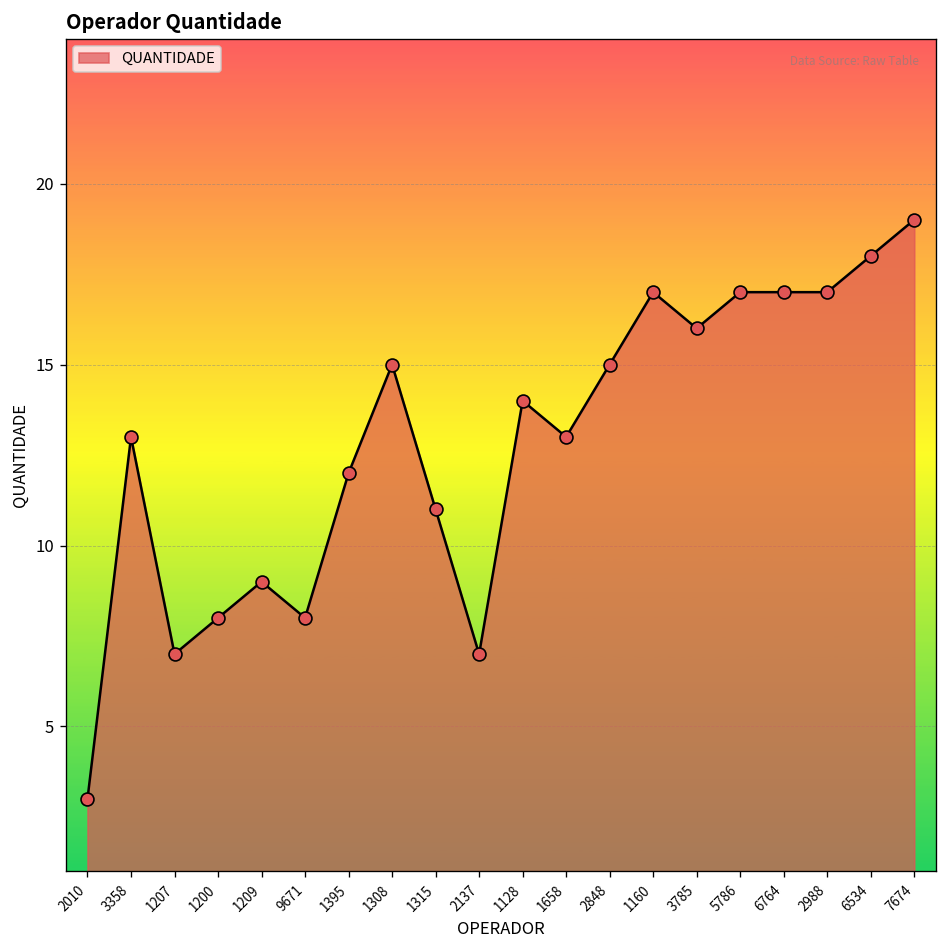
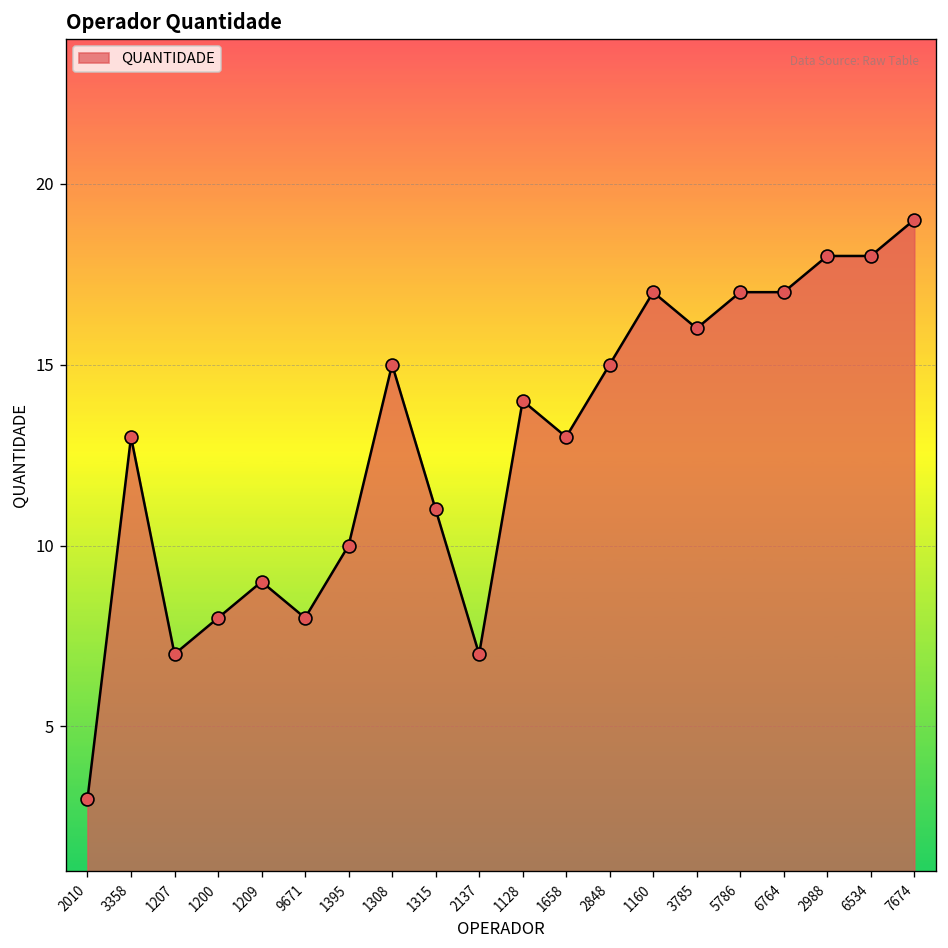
1395: 12 -> 10
2988: 17 -> 18
